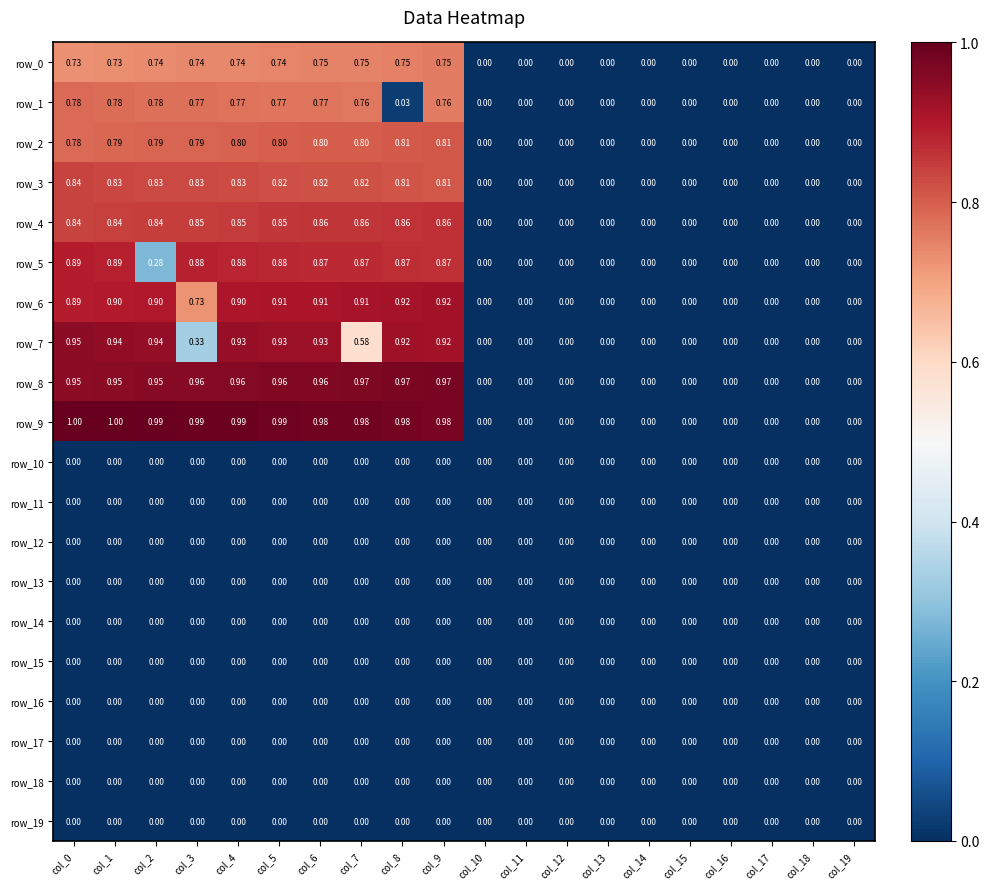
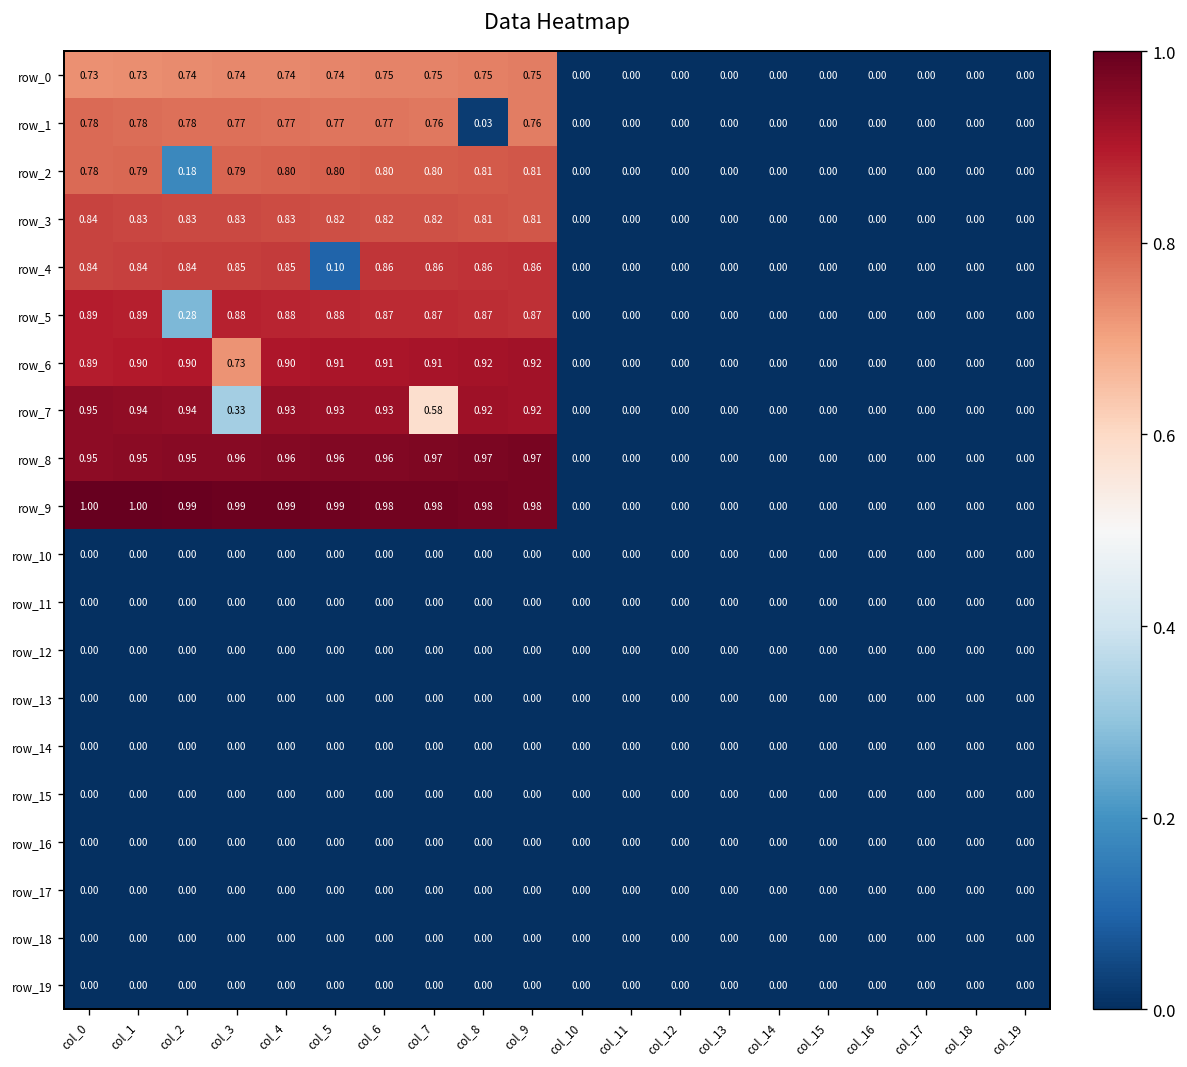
row_2, col_2: 0.79 -> 0.18
row_4, col_5: 0.85 -> 0.10
